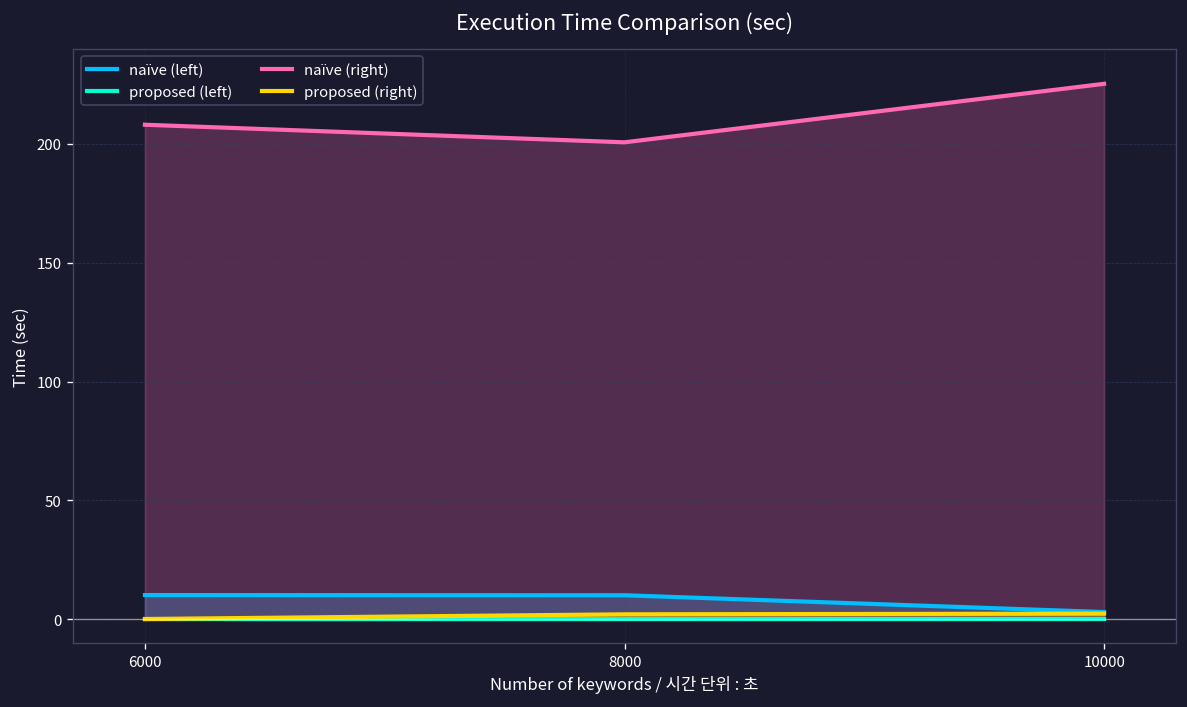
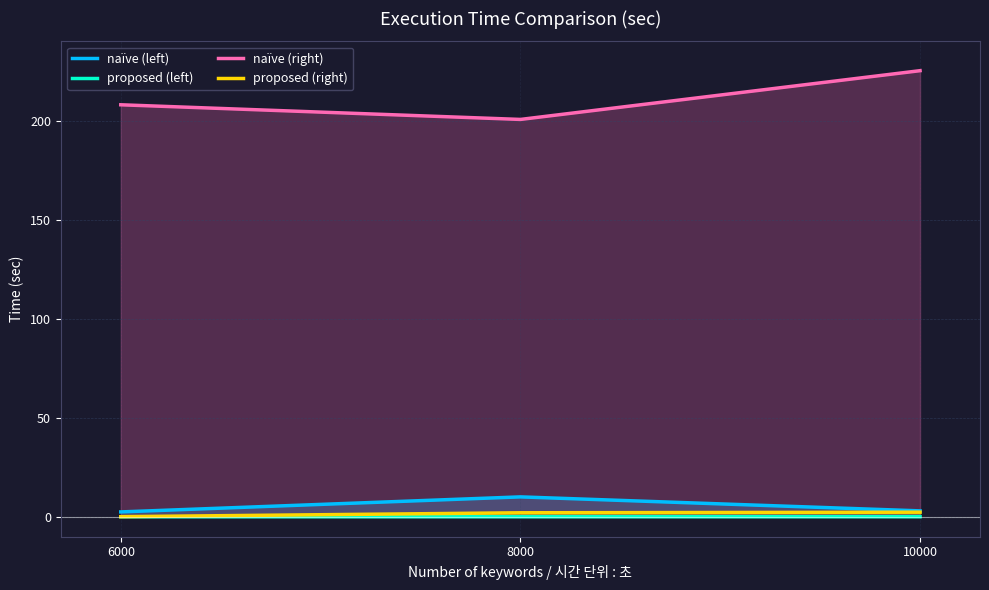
naïve (left), 6000: 10 -> 3
